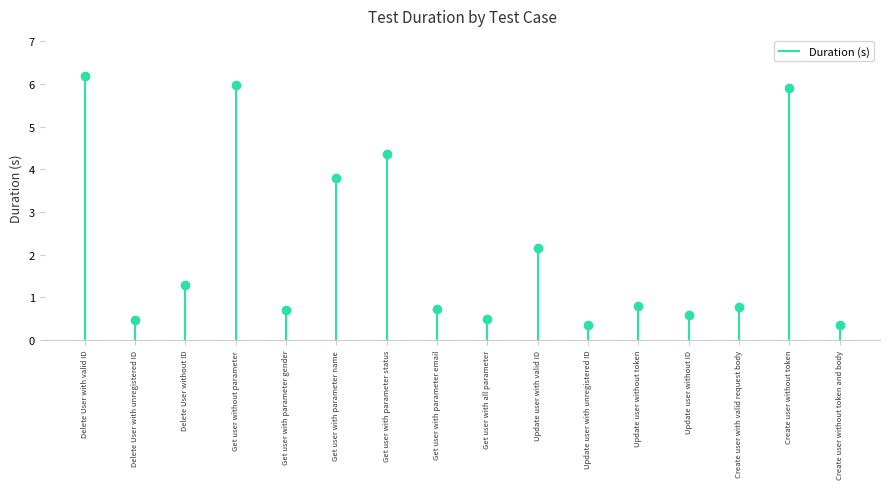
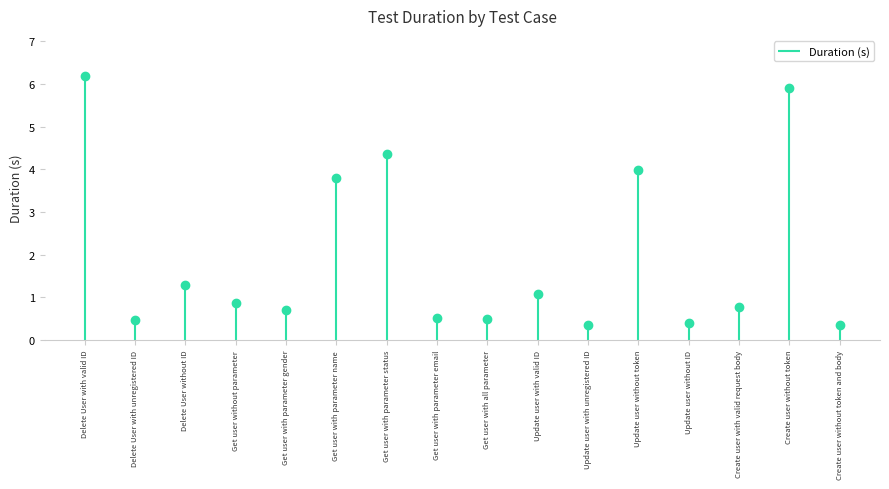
Get user without parameter: 6.0 -> 0.9
Get user with parameter email: 0.7 -> 0.5
Update user with valid ID: 2.2 -> 1.1
Update user without token: 0.8 -> 4.0
Update user without ID: 0.6 -> 0.4
